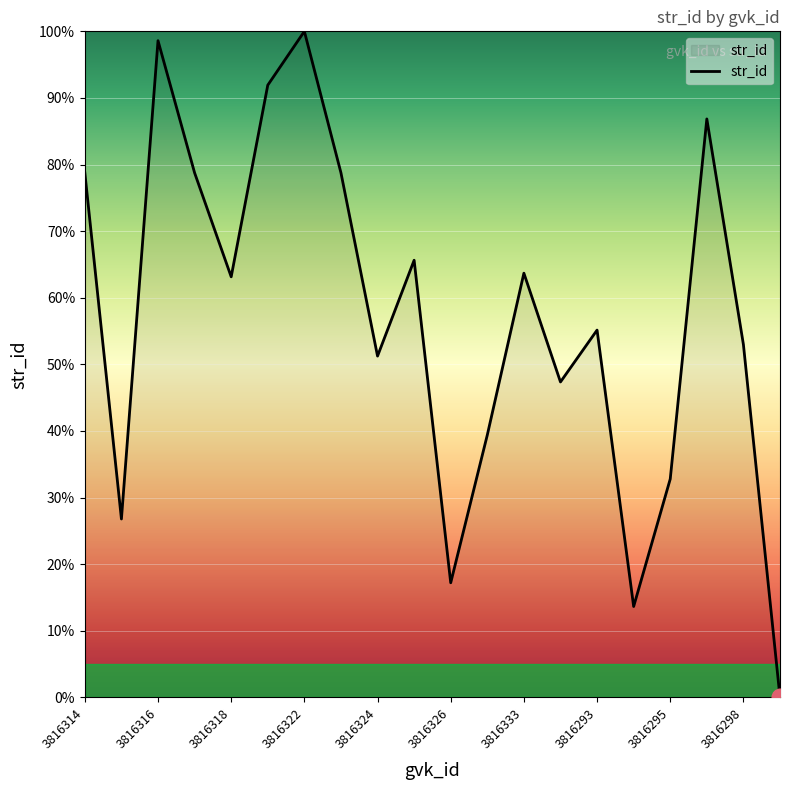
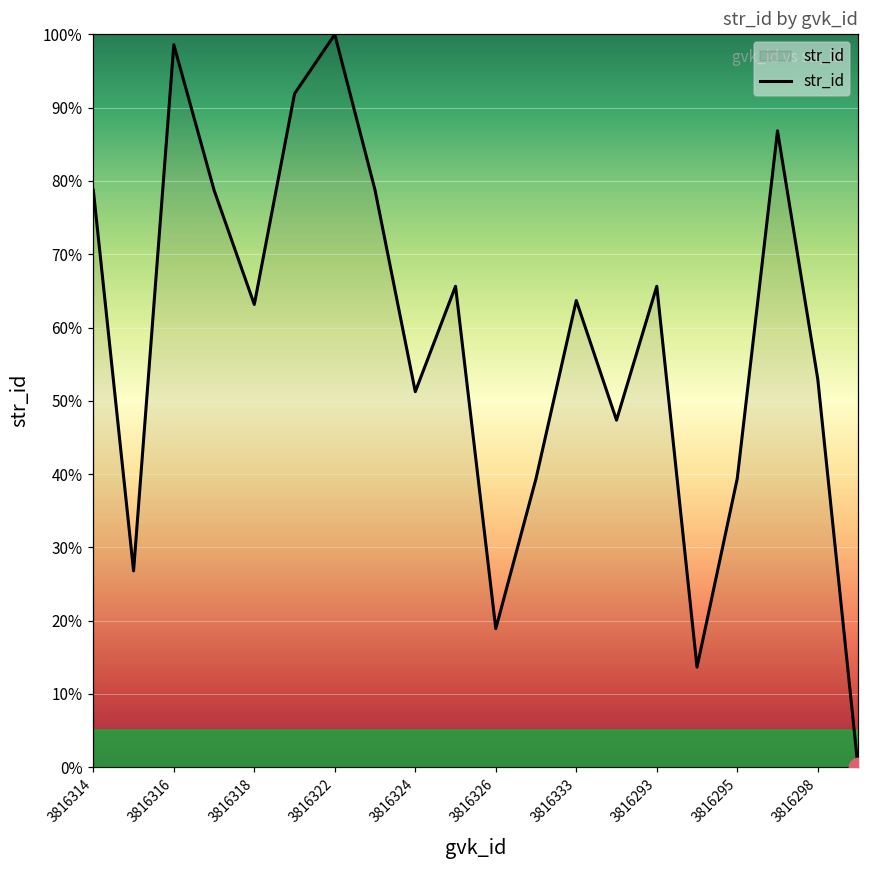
str_id, 3816326: 17% -> 19%
str_id, 3816293: 55% -> 66%
str_id, 3816295: 33% -> 39%
